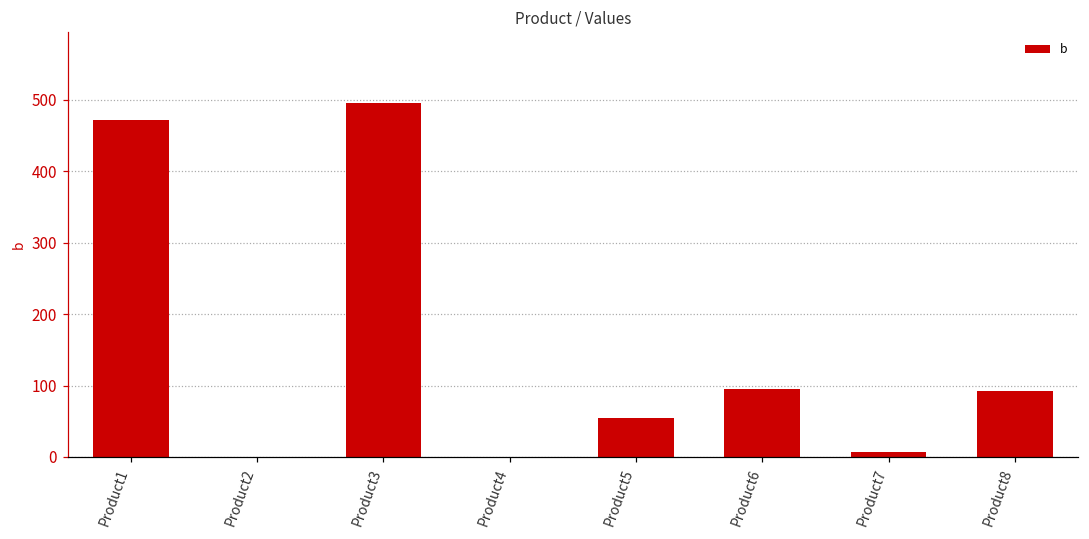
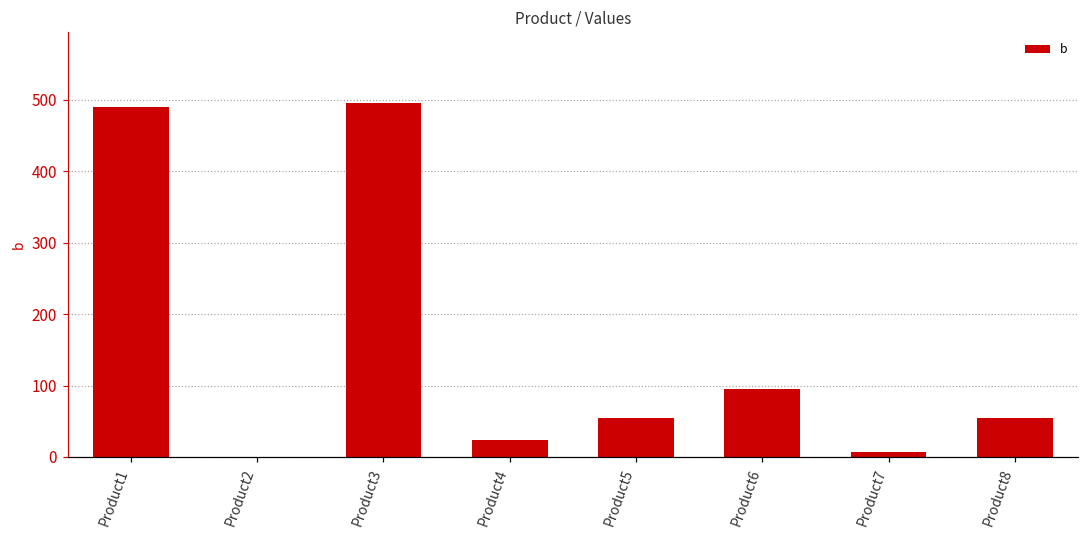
Product1: 470 -> 490
Product4: 0 -> 20
Product8: 90 -> 60
